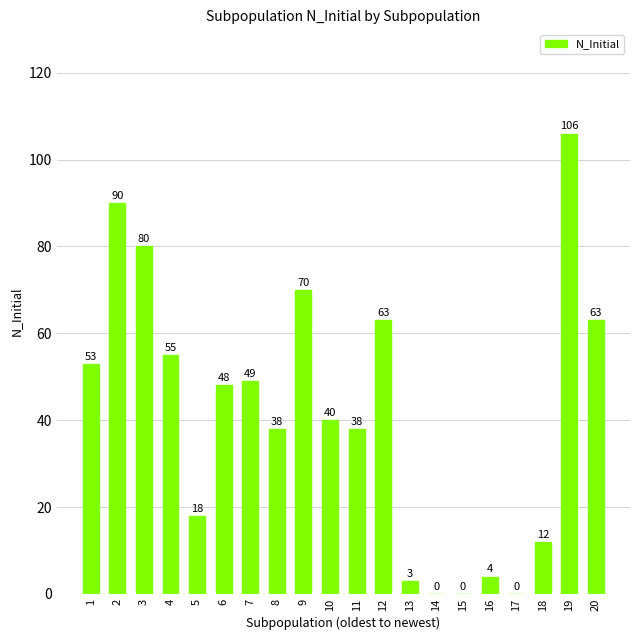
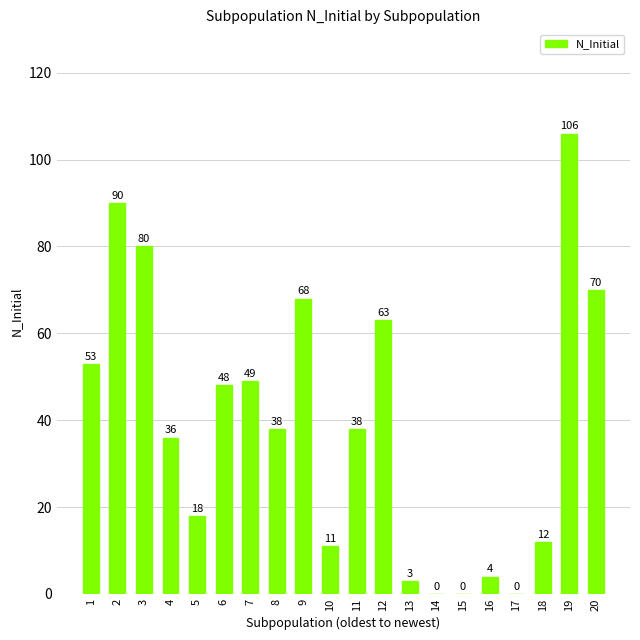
4: 55 -> 36
9: 70 -> 68
10: 40 -> 11
20: 63 -> 70
